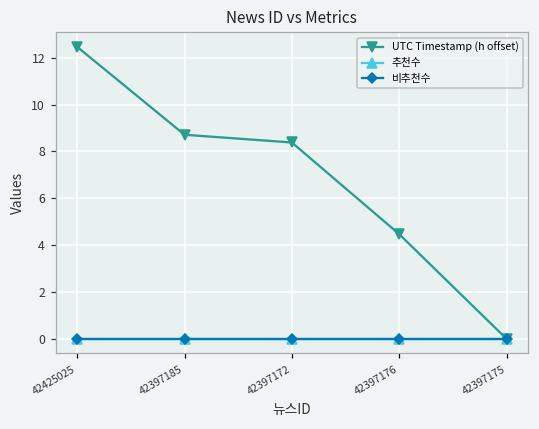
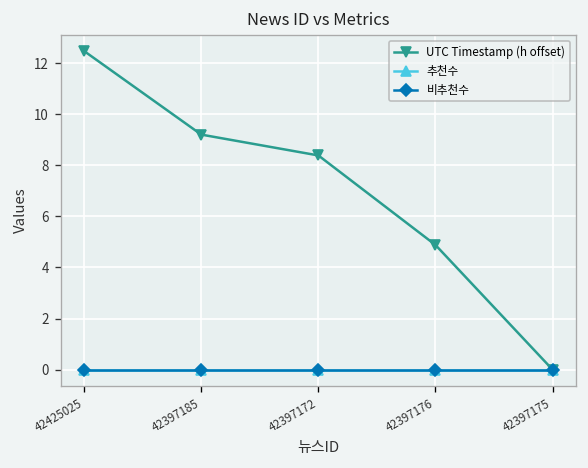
UTC Timestamp (h offset), 42397185: 8.7 -> 9.2
UTC Timestamp (h offset), 42397176: 4.5 -> 4.9
